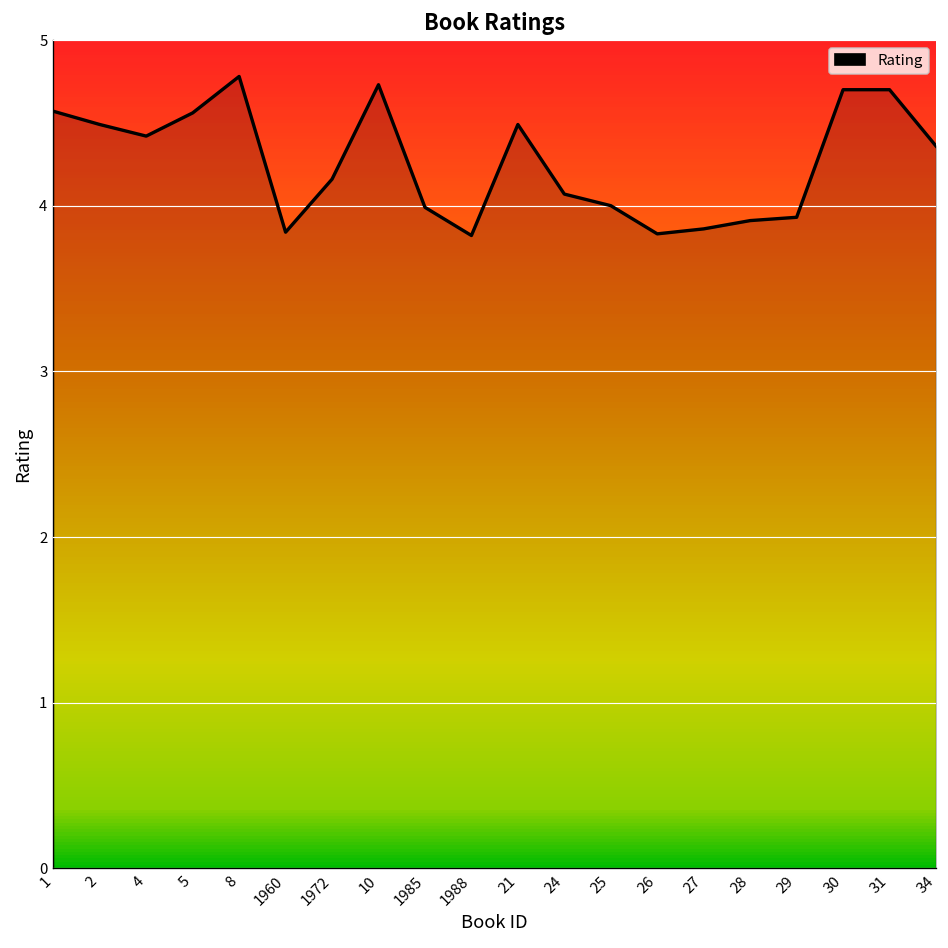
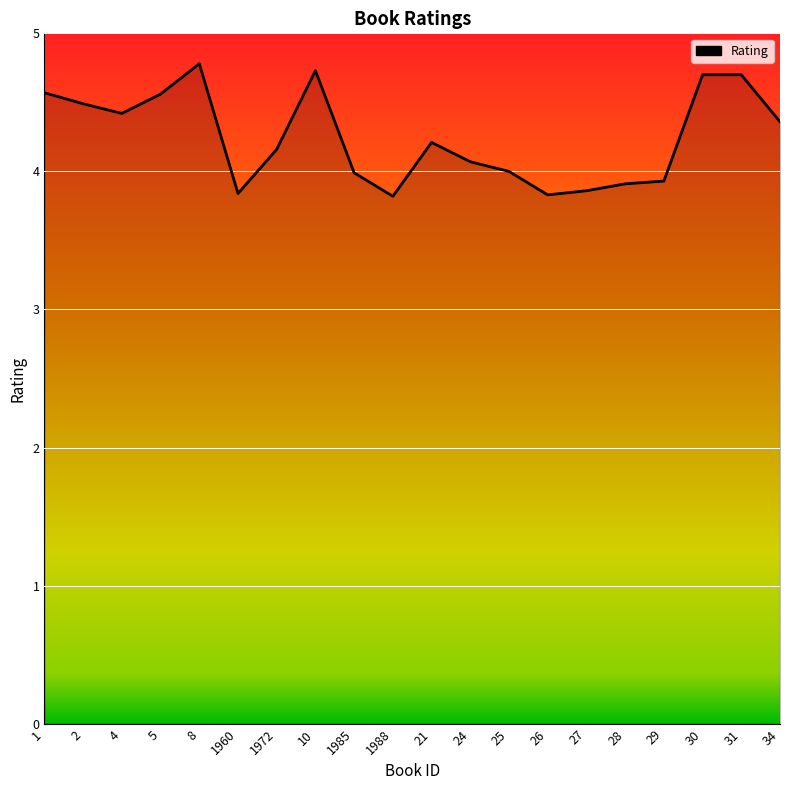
21: 4.49 -> 4.21
